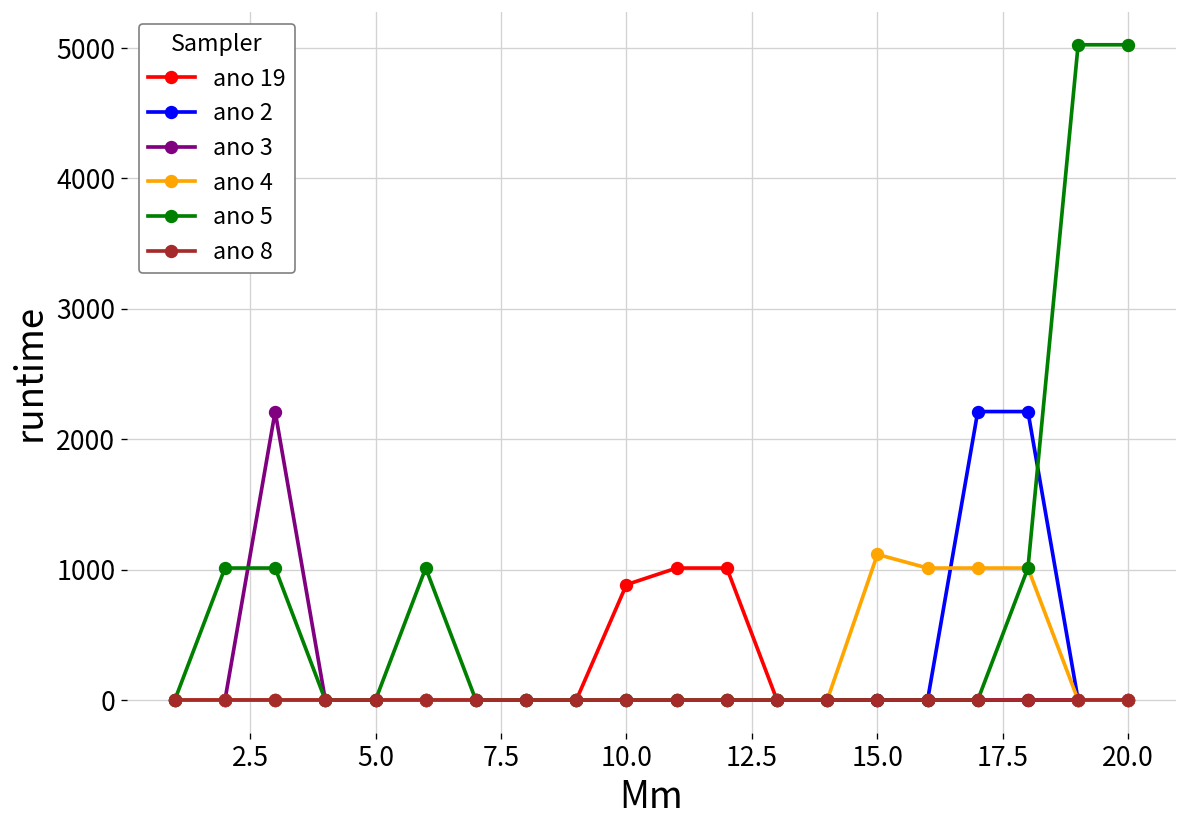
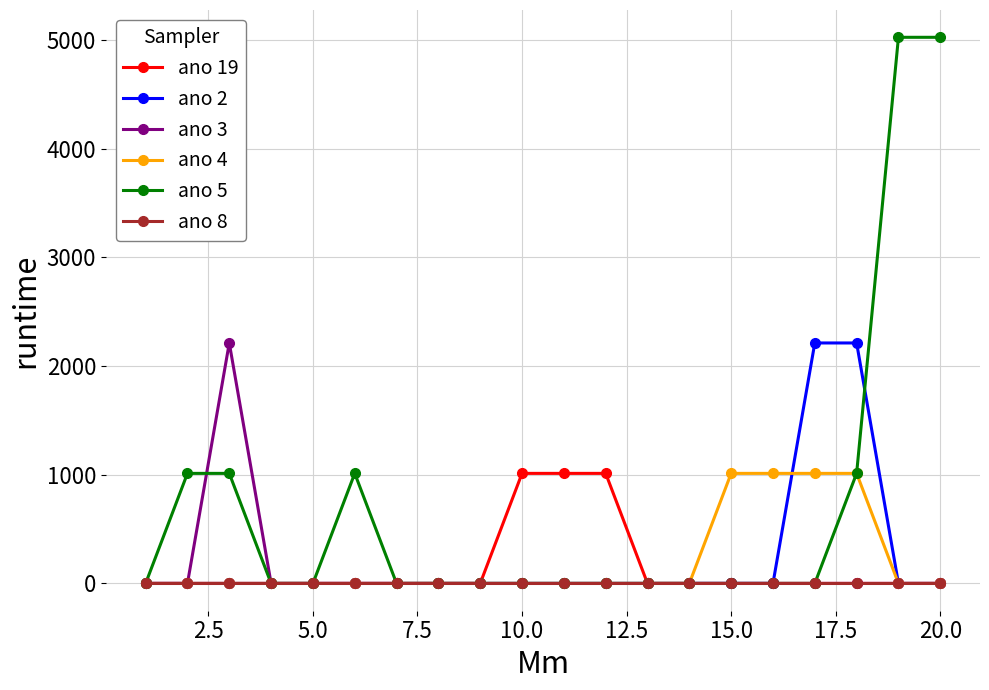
ano 19, 10.0: 890 -> 1010
ano 4, 15.0: 1120 -> 1010
